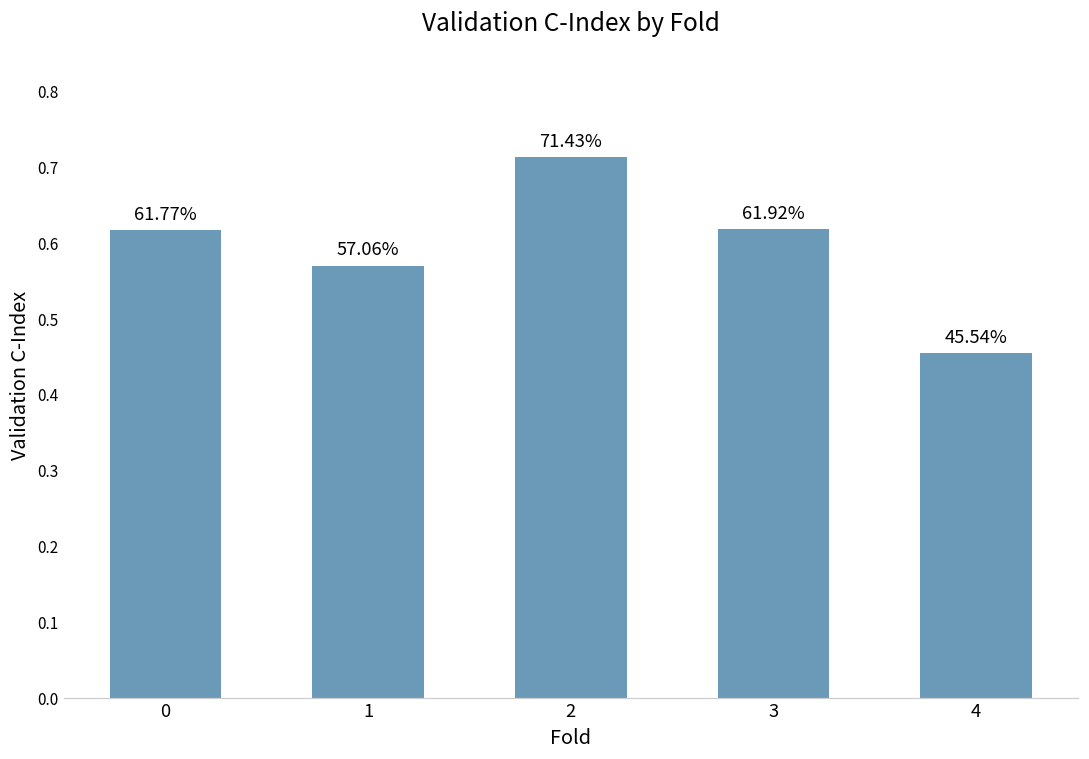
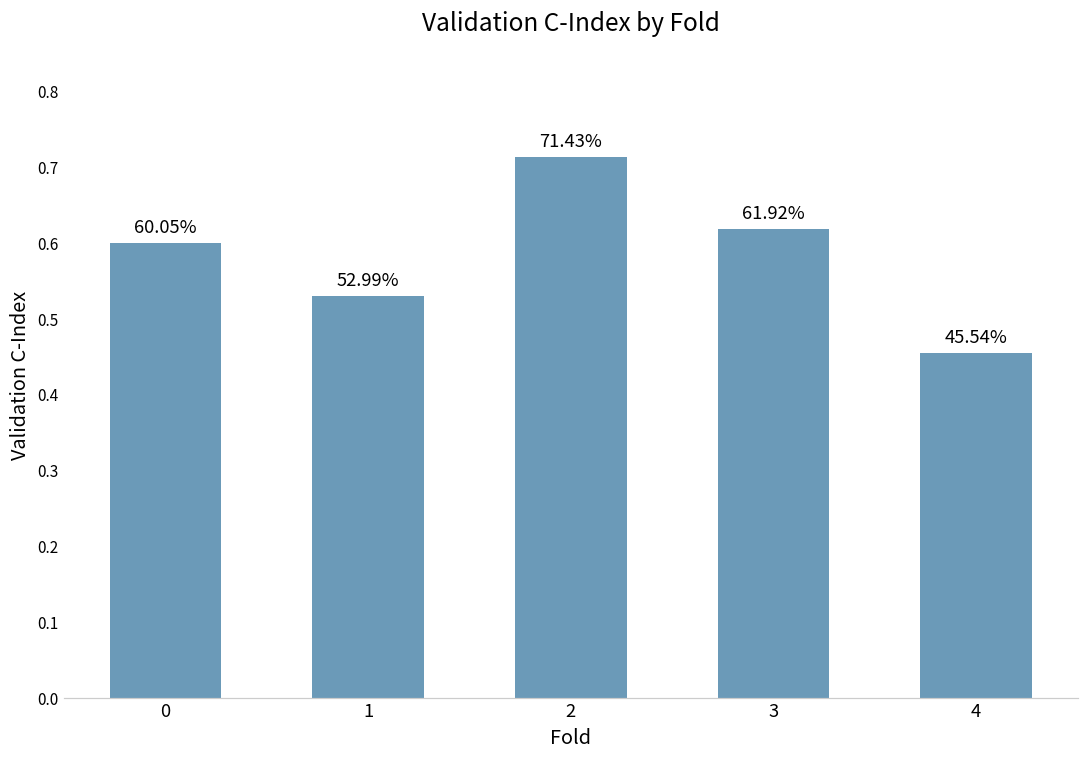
0: 61.77% -> 60.05%
1: 57.06% -> 52.99%
